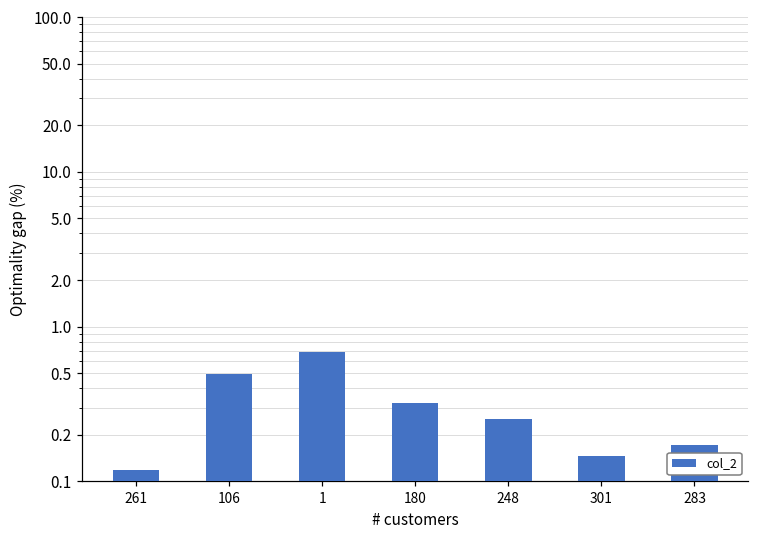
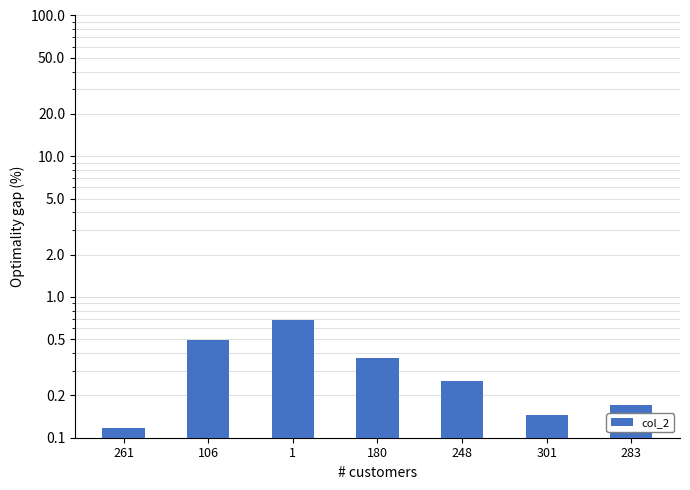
180: 0.32 -> 0.37
